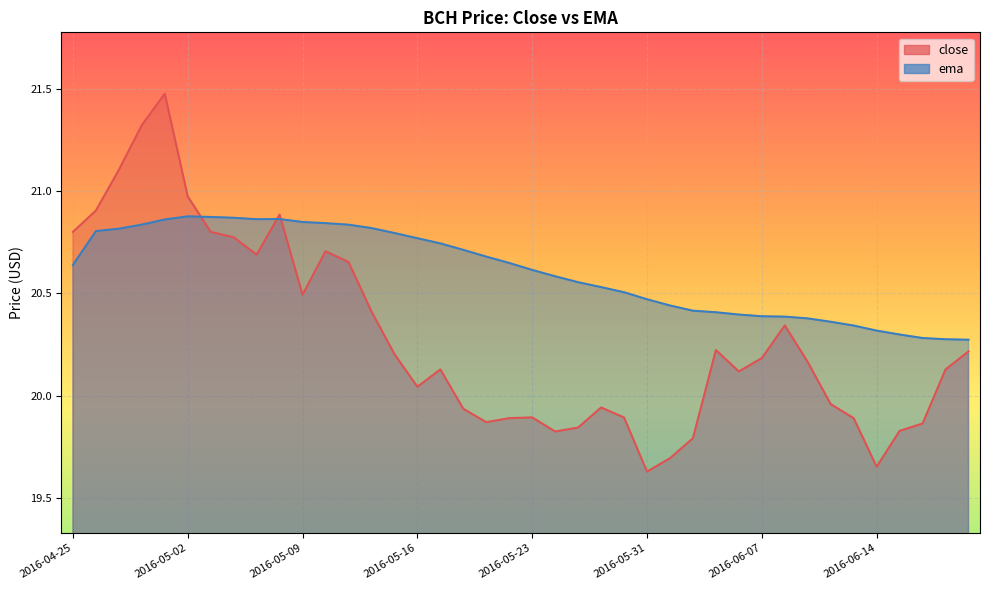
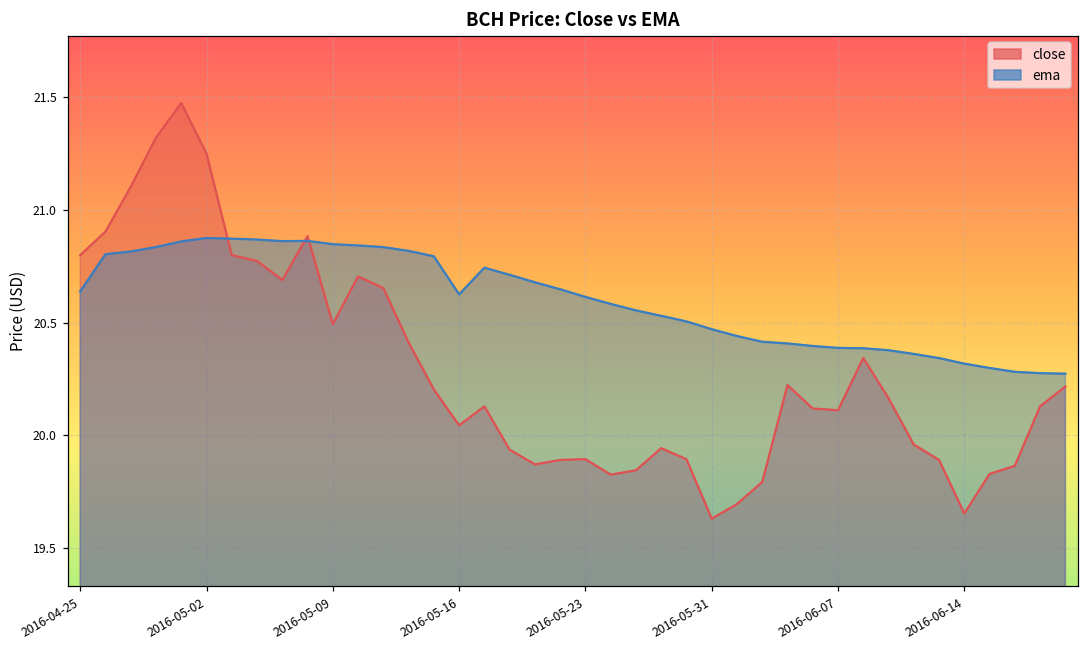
close, 2016-05-02: 20.97 -> 21.25
ema, 2016-05-16: 20.77 -> 20.62
close, 2016-06-07: 20.18 -> 20.11
